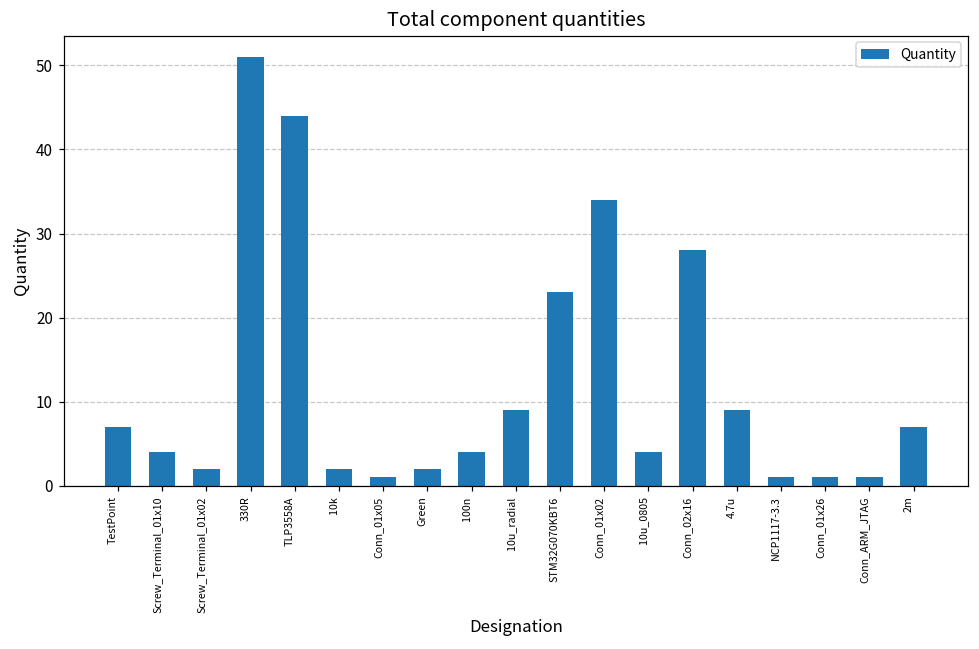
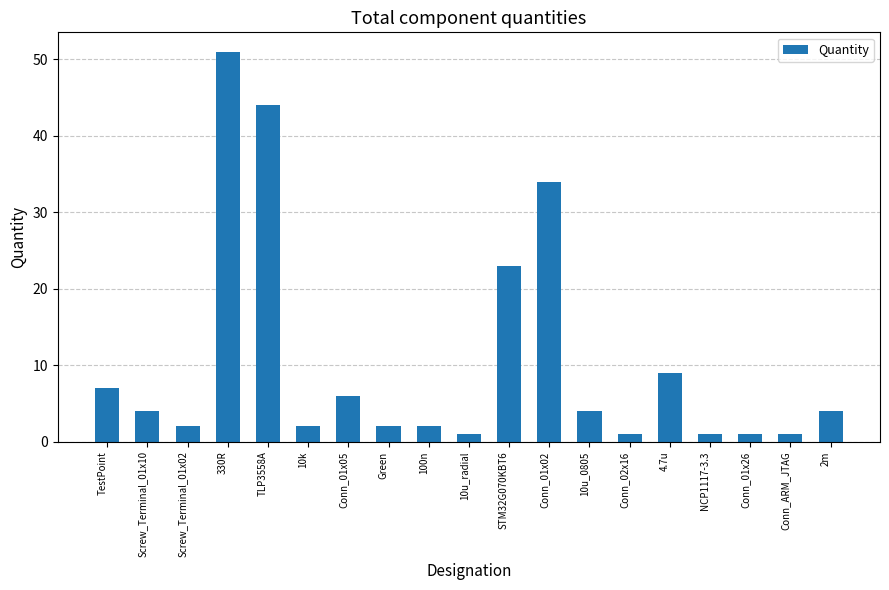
Conn_01x05: 1 -> 6
100n: 4 -> 2
10u_radial: 9 -> 1
Conn_02x16: 28 -> 1
2m: 7 -> 4
